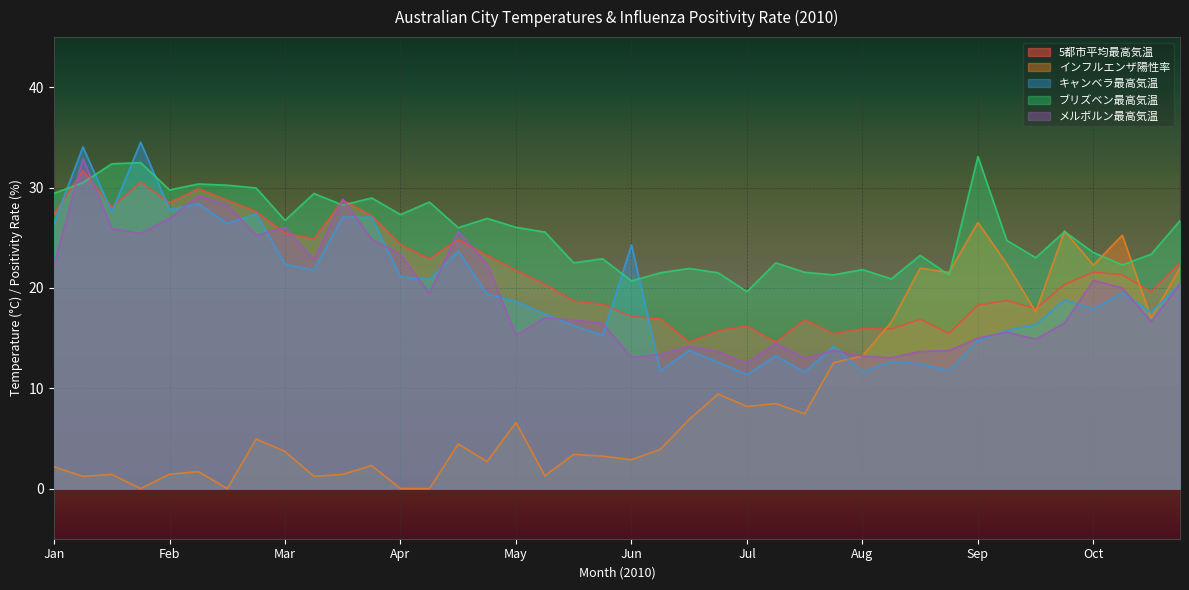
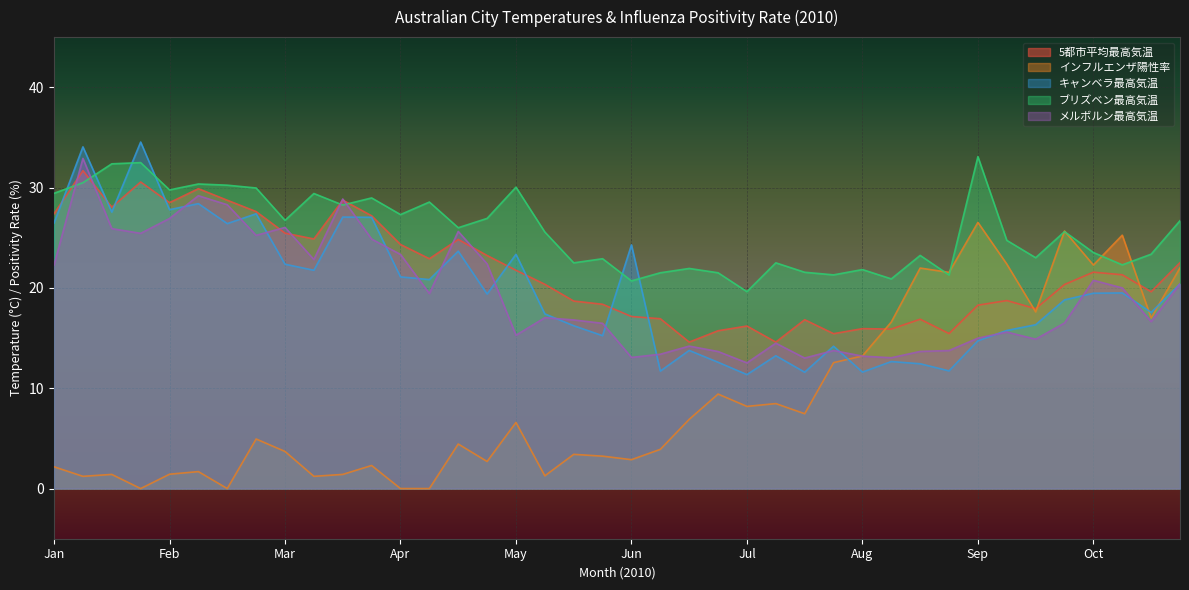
キャンベラ最高気温, May: 18.6 -> 23.4
ブリズベン最高気温, May: 26.0 -> 30.0
キャンベラ最高気温, Oct: 17.9 -> 19.5
